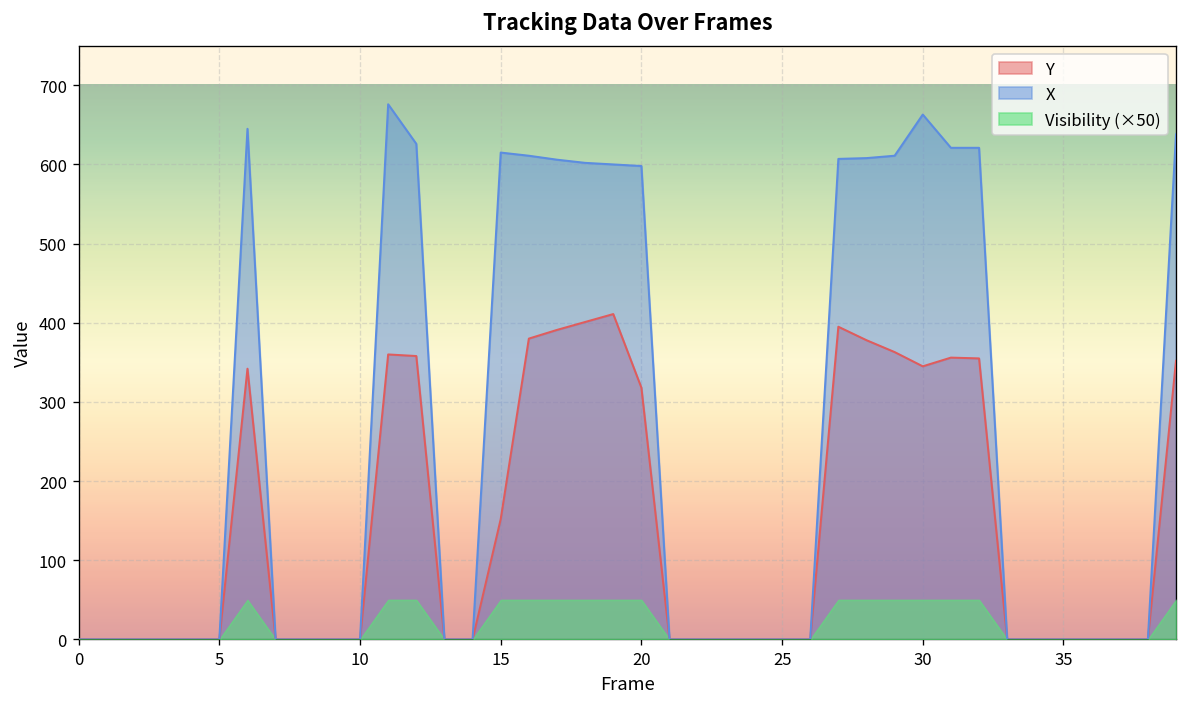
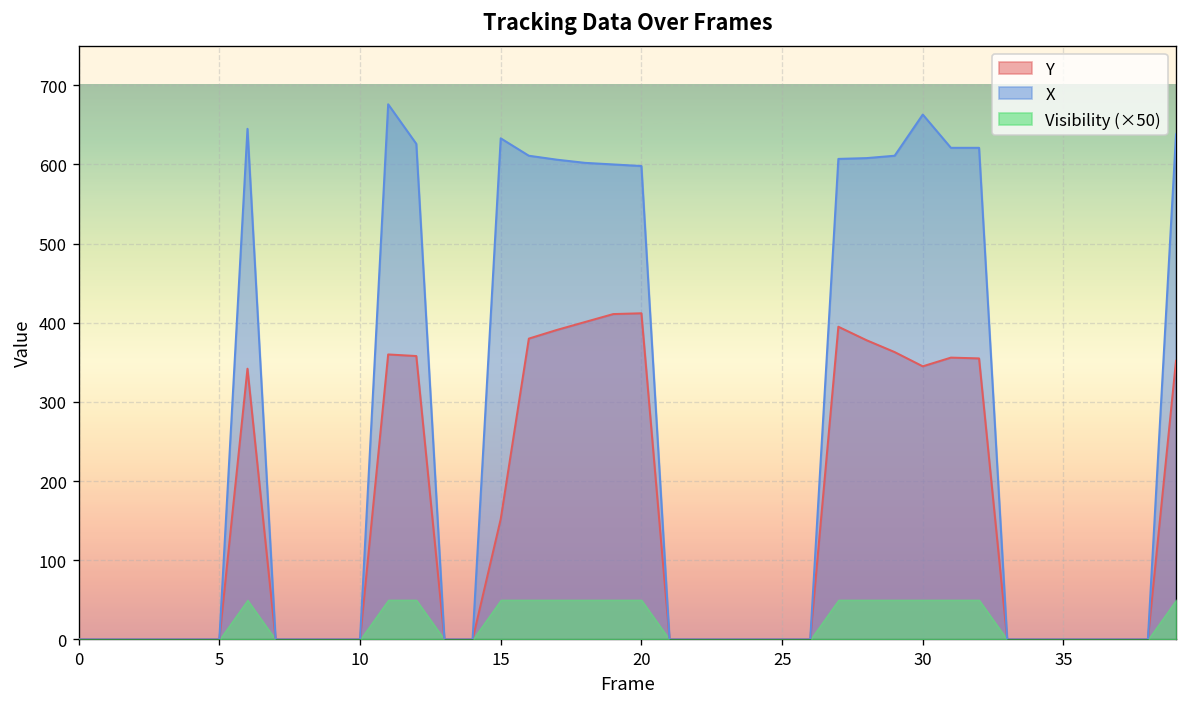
X, 15: 620 -> 630
Y, 20: 320 -> 410
